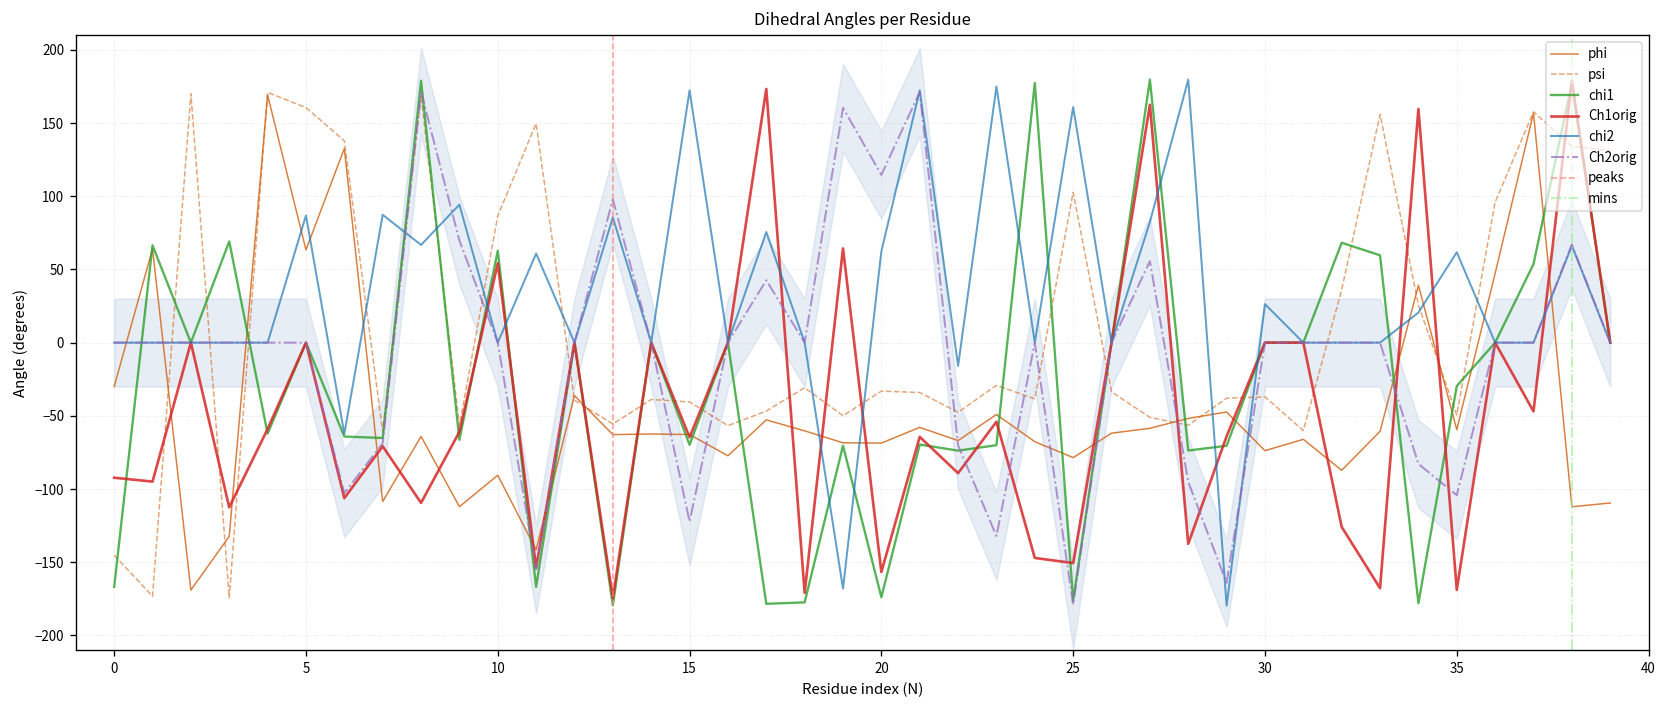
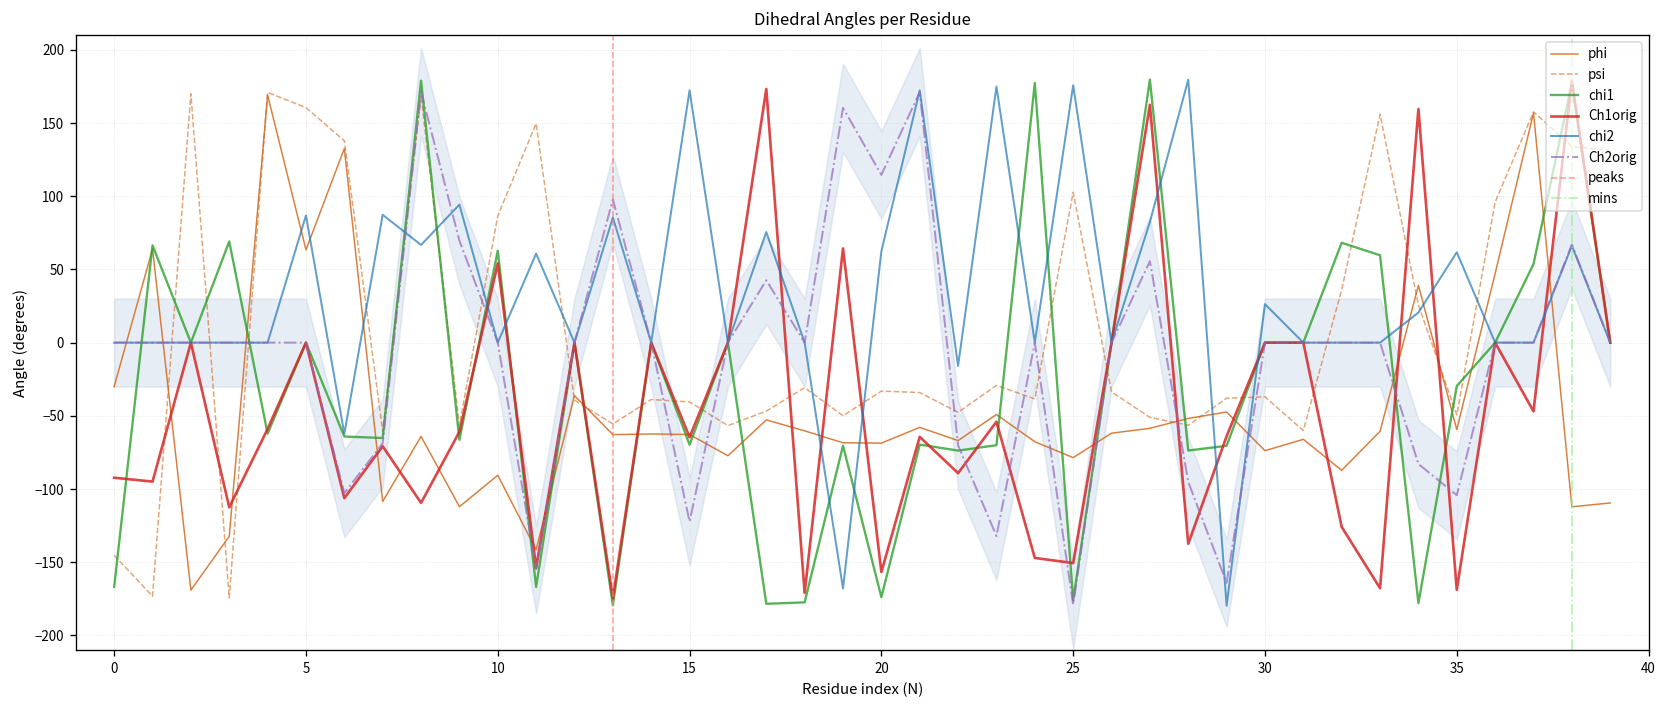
chi2, 25: 161 -> 176
